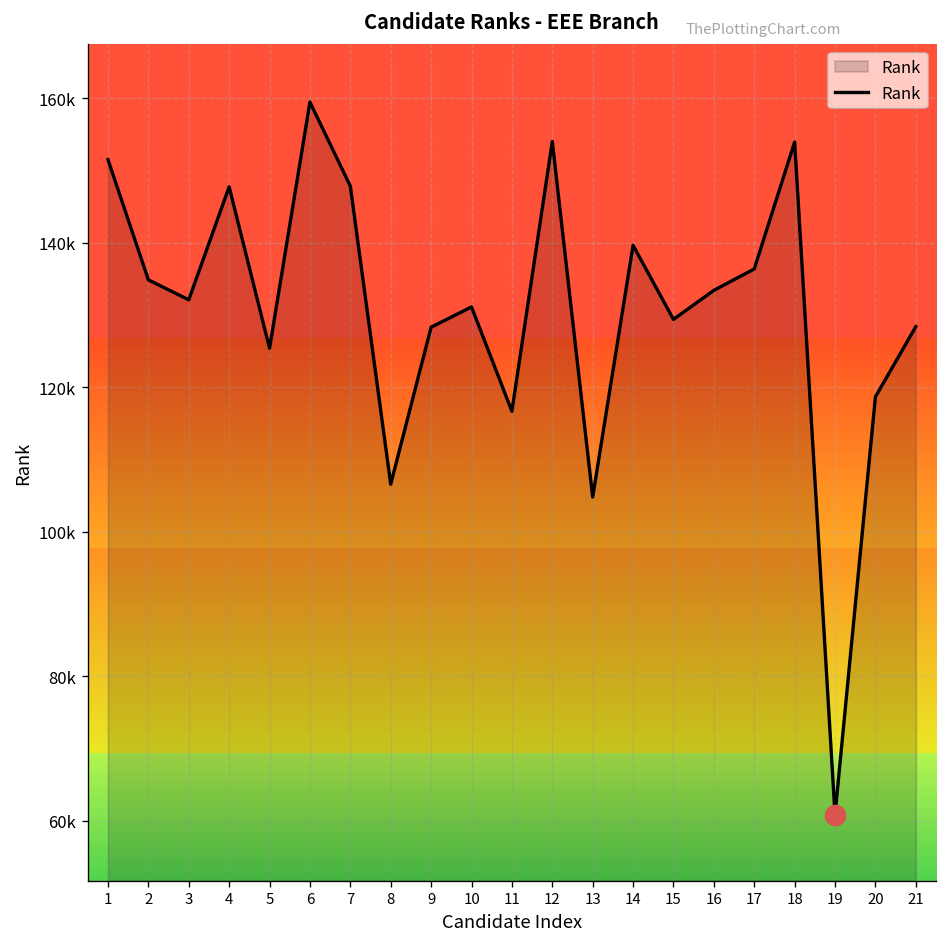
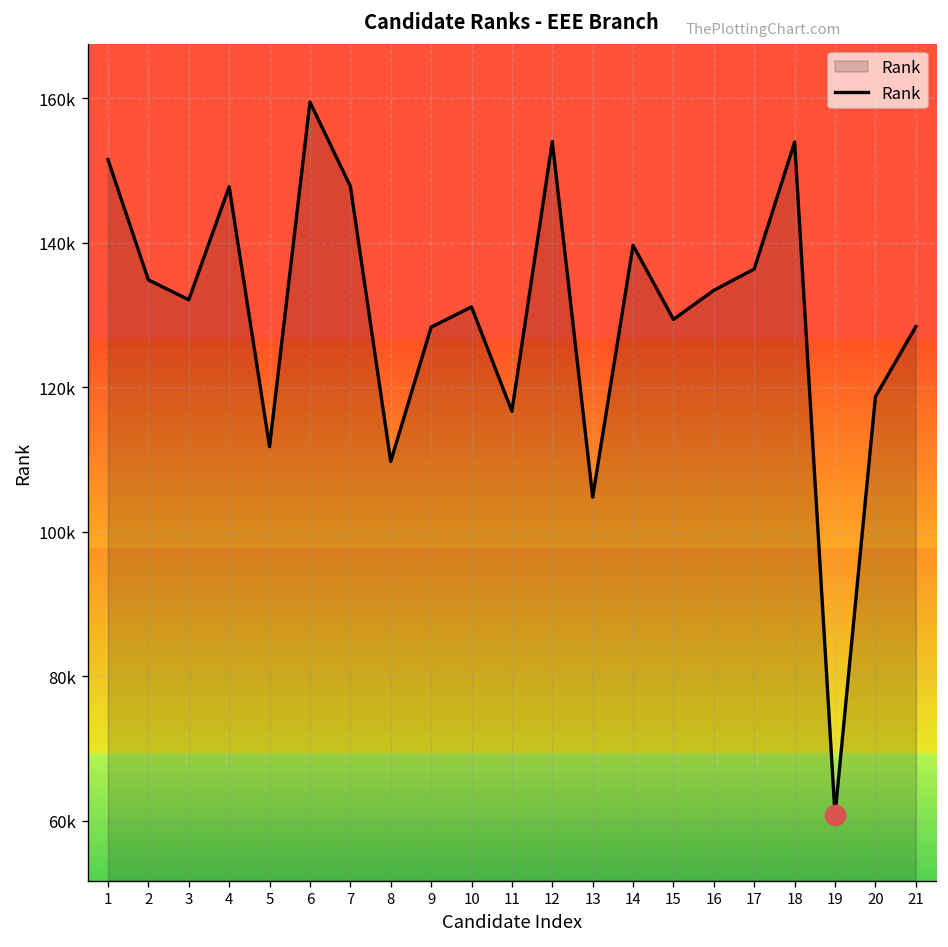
Rank, 5: 125000 -> 112000
Rank, 8: 107000 -> 110000
